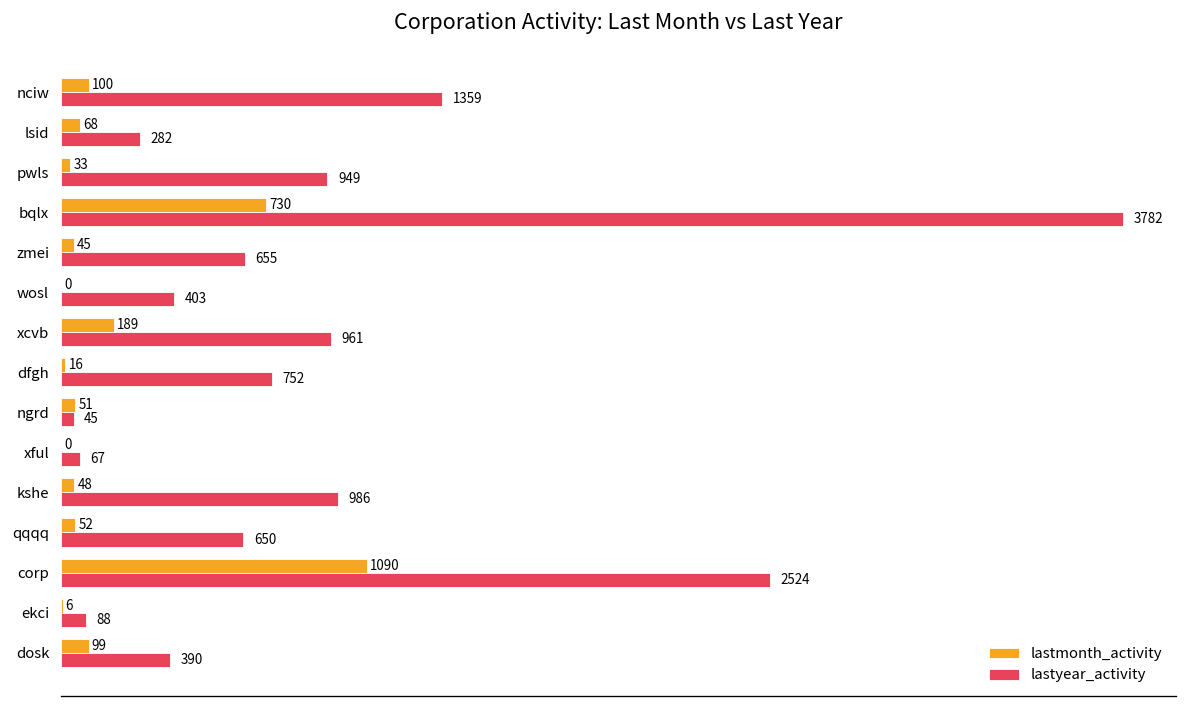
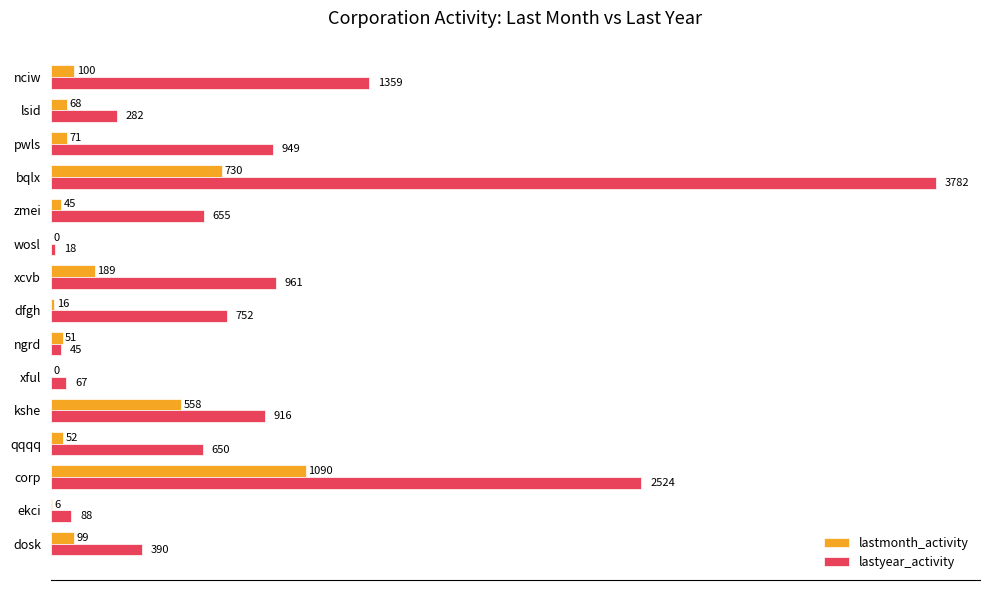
lastmonth_activity, pwls: 33 -> 71
lastyear_activity, wosl: 403 -> 18
lastmonth_activity, kshe: 48 -> 558
lastyear_activity, kshe: 986 -> 916
